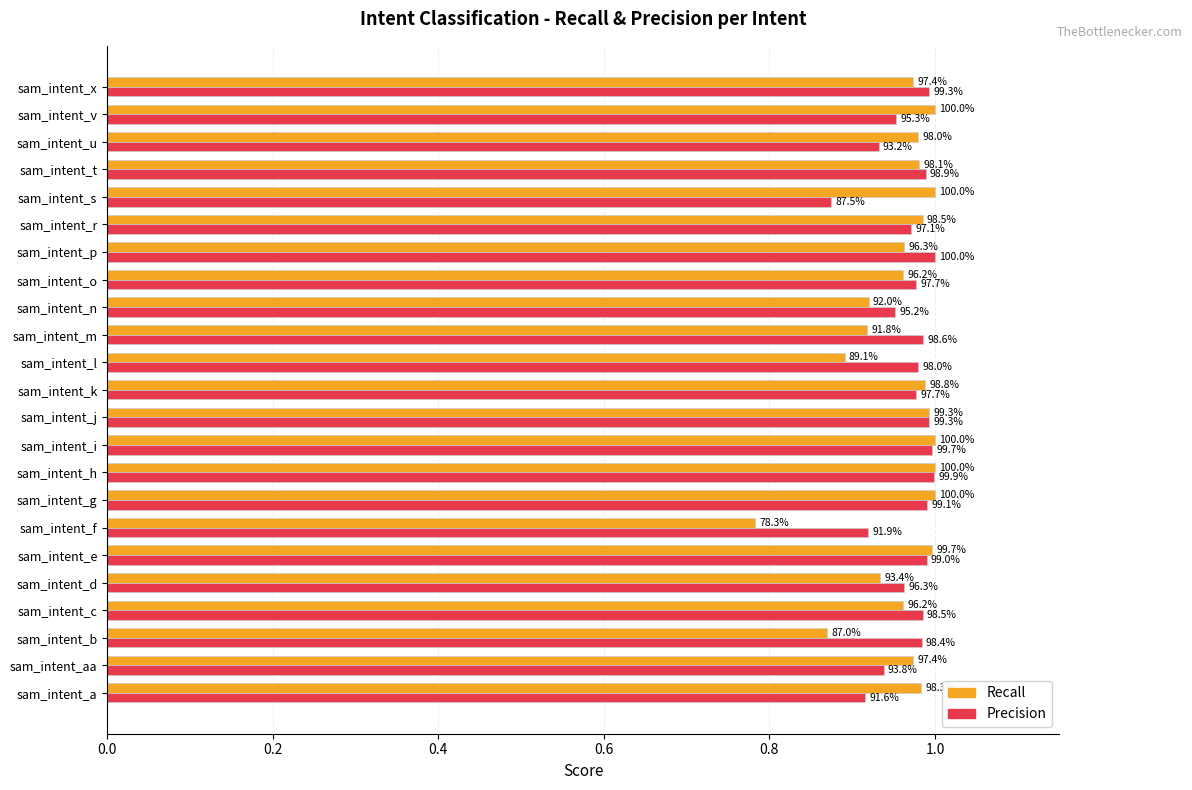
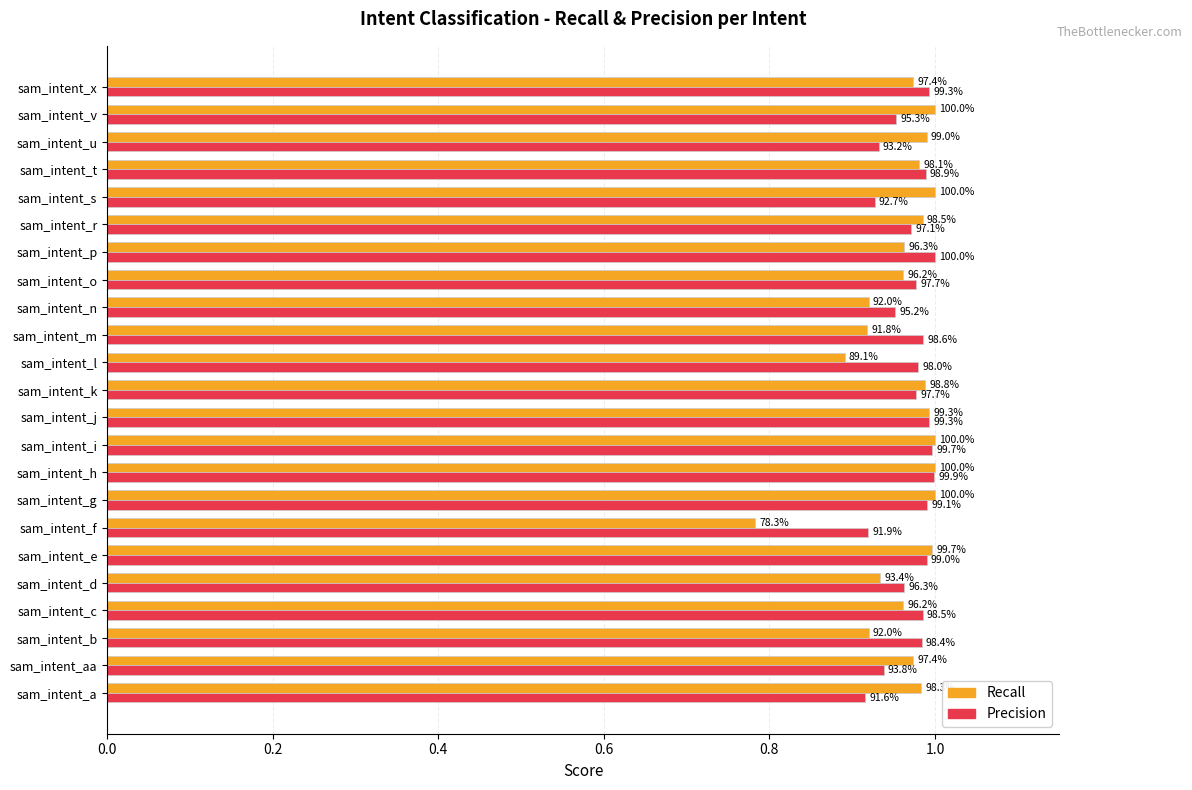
Recall, sam_intent_u: 98.0% -> 99.0%
Precision, sam_intent_s: 87.5% -> 92.7%
Recall, sam_intent_b: 87.0% -> 92.0%
